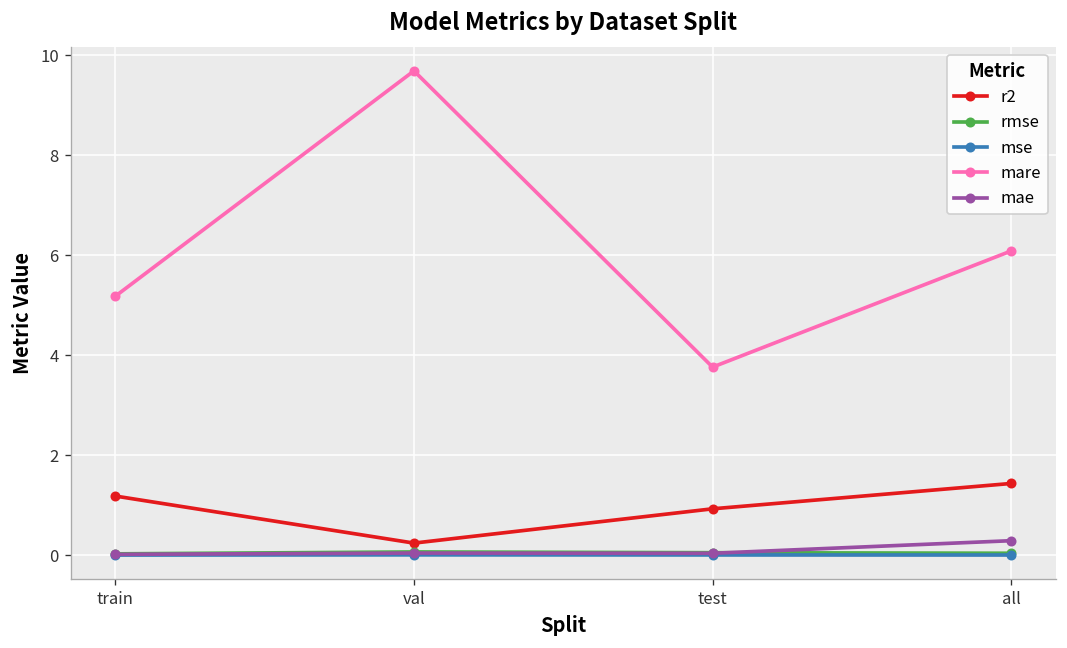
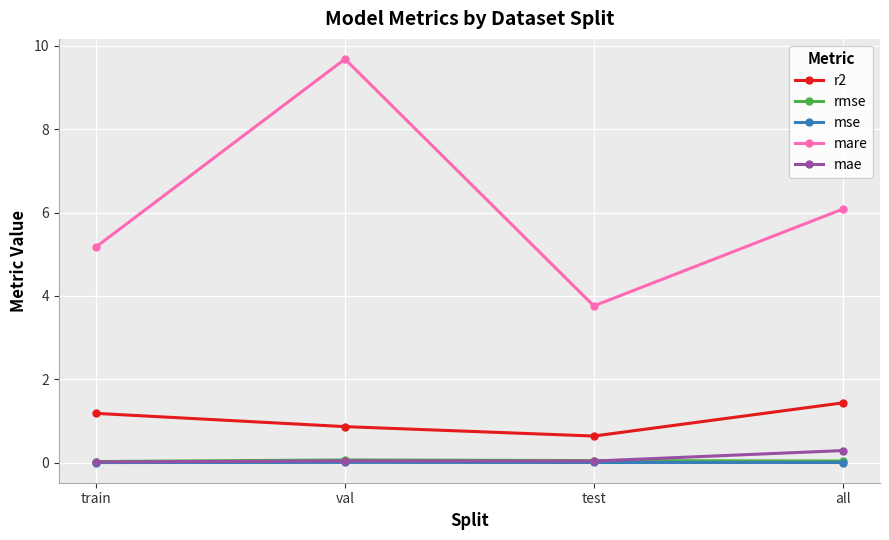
r2, val: 0.2 -> 0.9
r2, test: 0.9 -> 0.6
